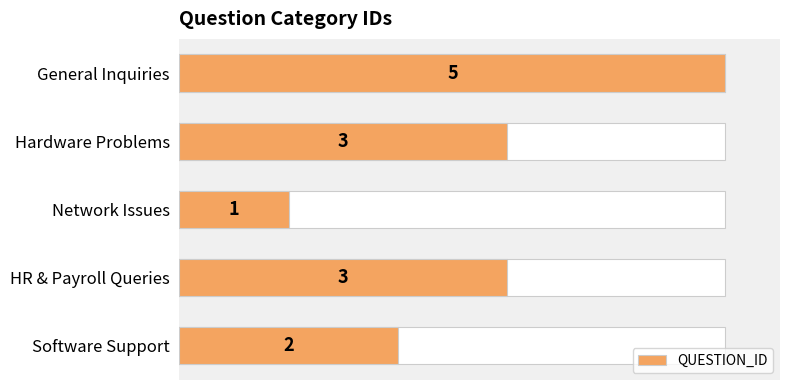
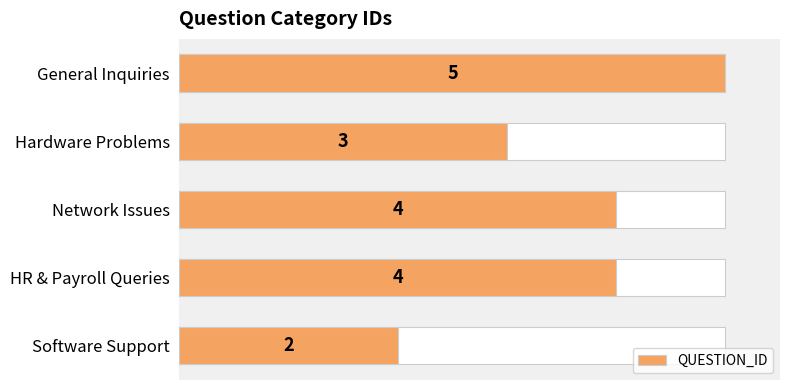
QUESTION_ID, Network Issues: 1 -> 4
QUESTION_ID, HR & Payroll Queries: 3 -> 4
